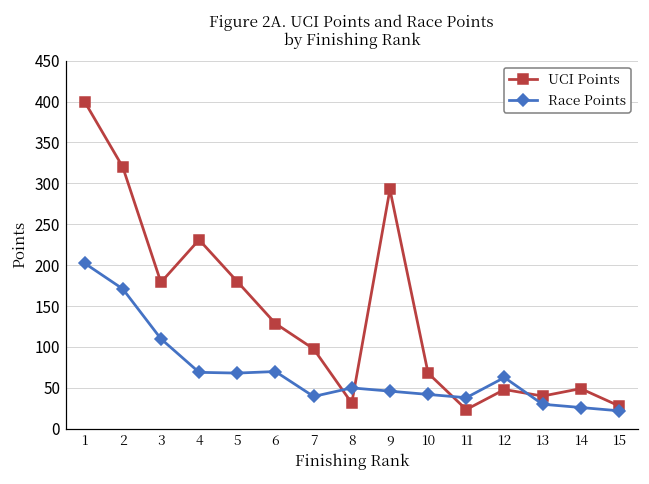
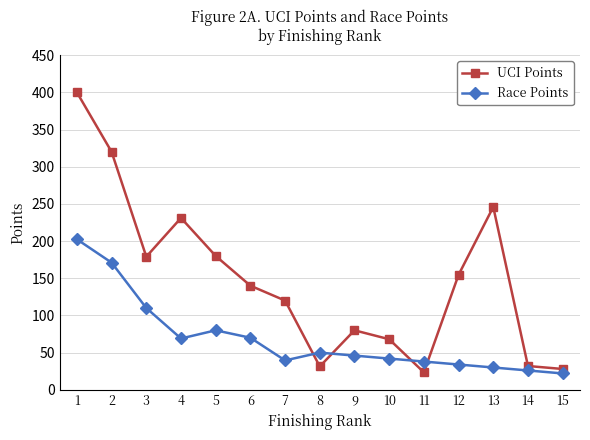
Race Points, 5: 70 -> 80
UCI Points, 6: 130 -> 140
UCI Points, 7: 100 -> 120
UCI Points, 9: 290 -> 80
UCI Points, 12: 50 -> 150
Race Points, 12: 60 -> 30
UCI Points, 13: 40 -> 250
UCI Points, 14: 50 -> 30
